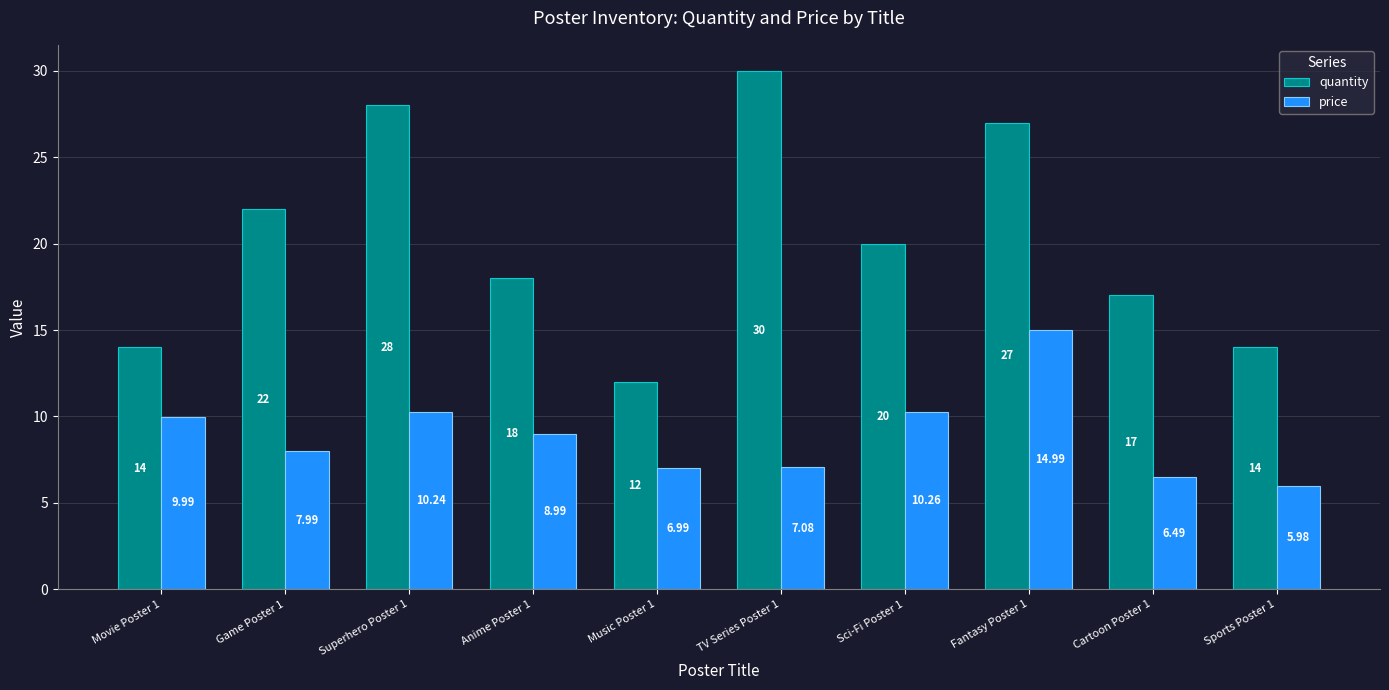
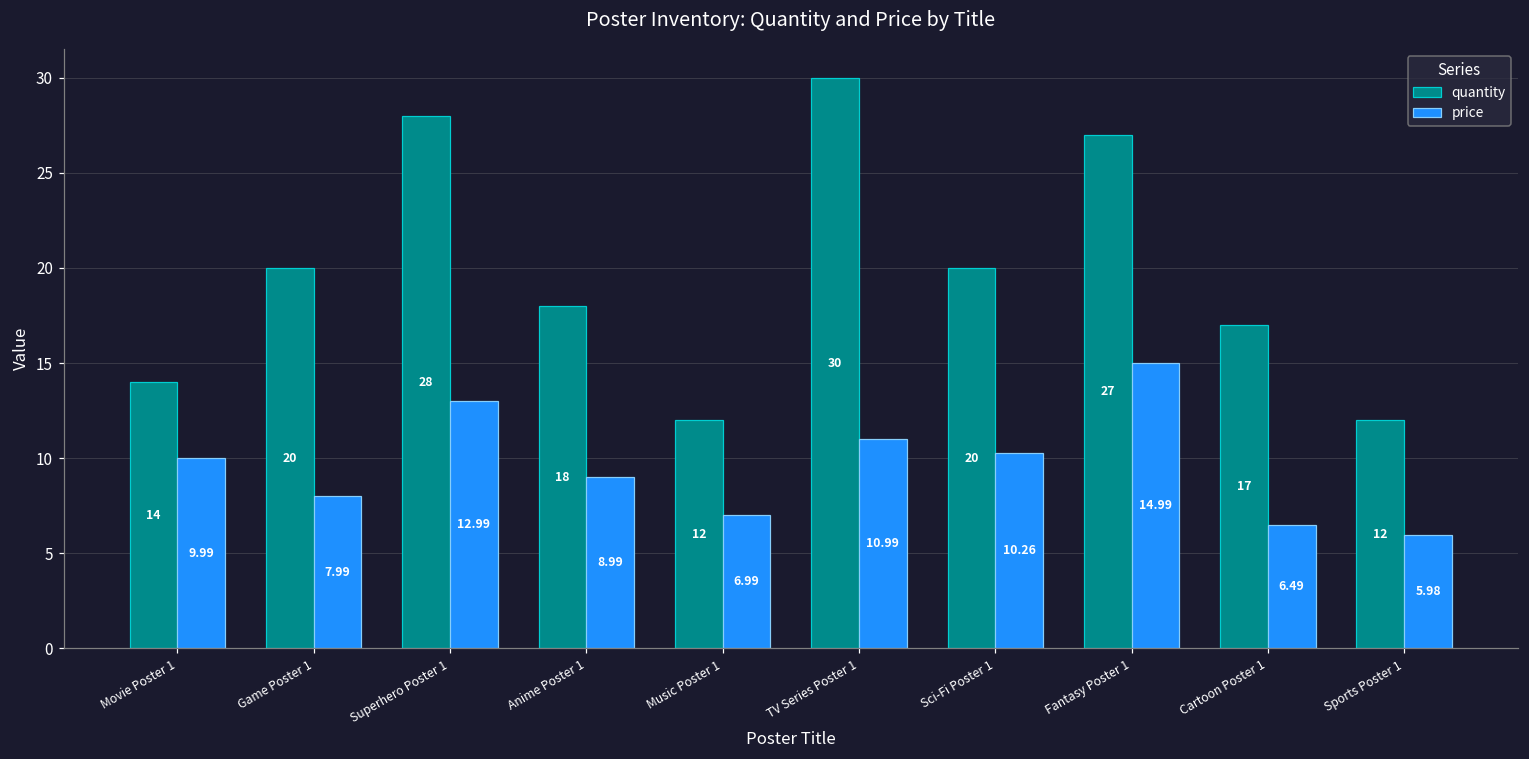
quantity, Game Poster 1: 22 -> 20
price, Superhero Poster 1: 10.24 -> 12.99
price, TV Series Poster 1: 7.08 -> 10.99
quantity, Sports Poster 1: 14 -> 12
